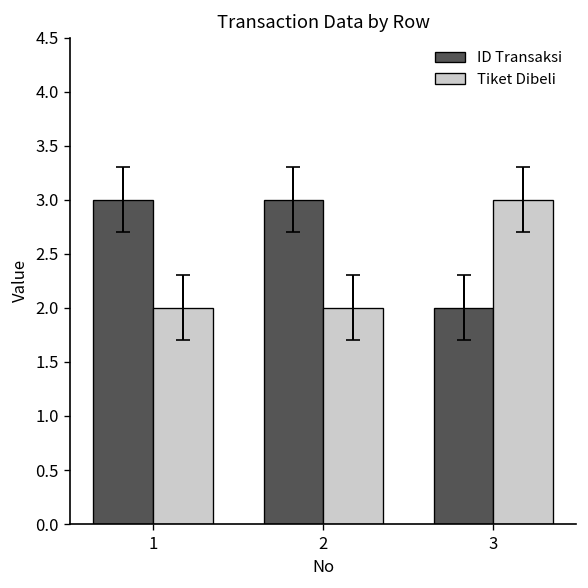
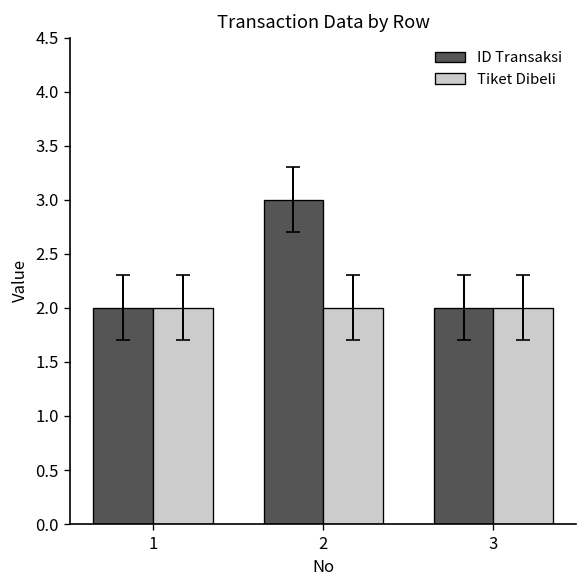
ID Transaksi, 1: 3 -> 2
Tiket Dibeli, 3: 3 -> 2
